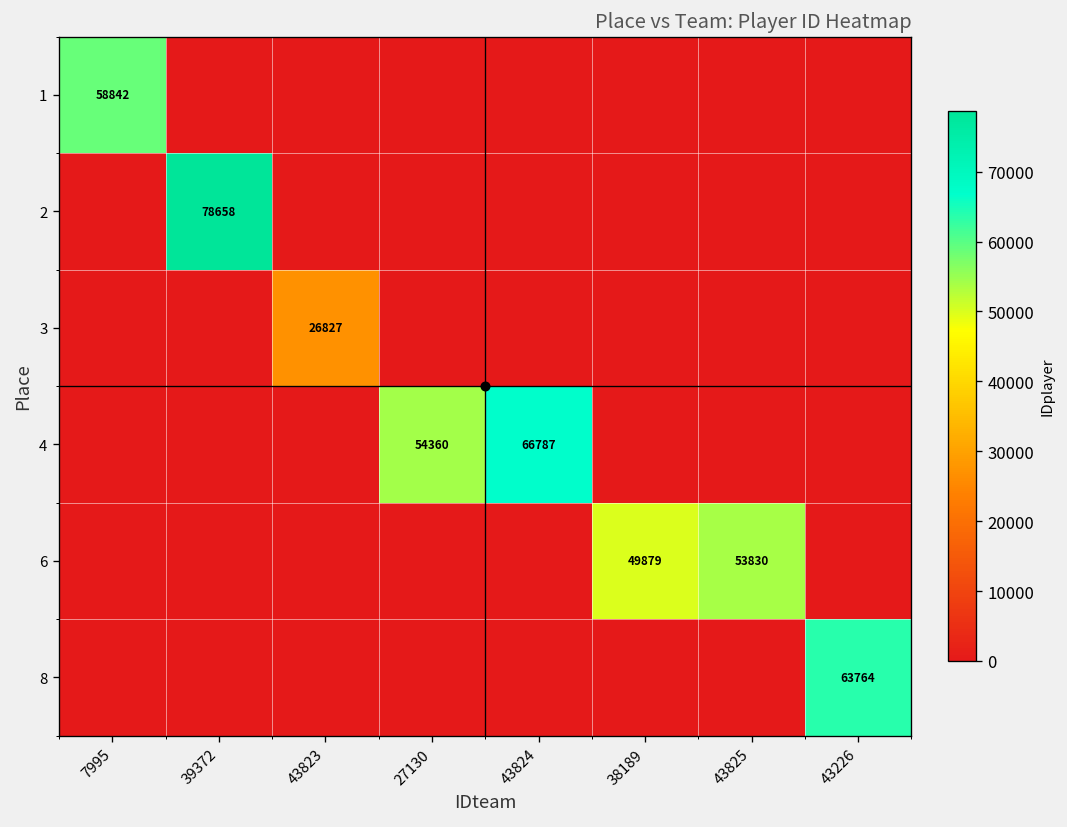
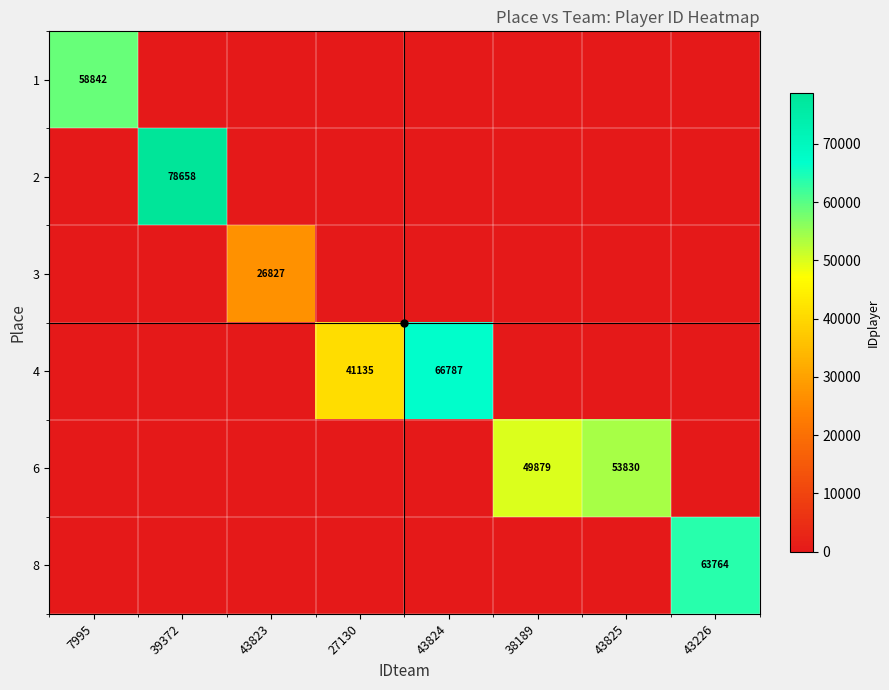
4, 27130: 54360 -> 41135
